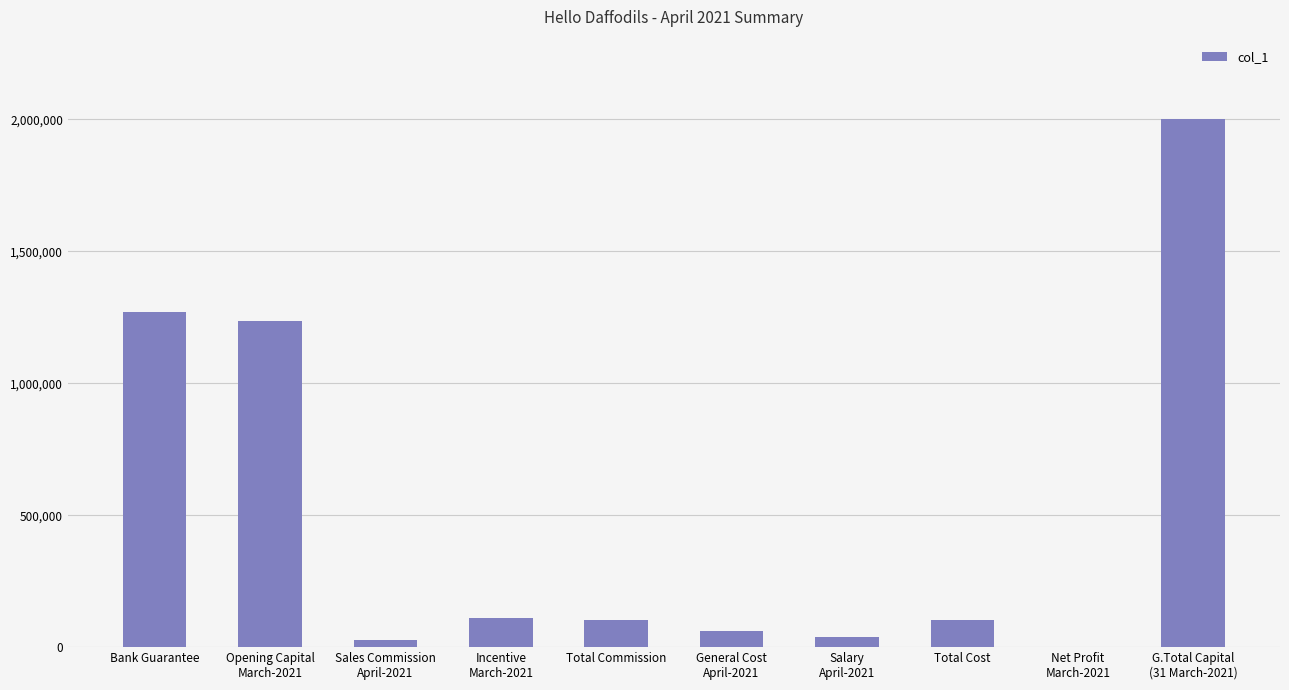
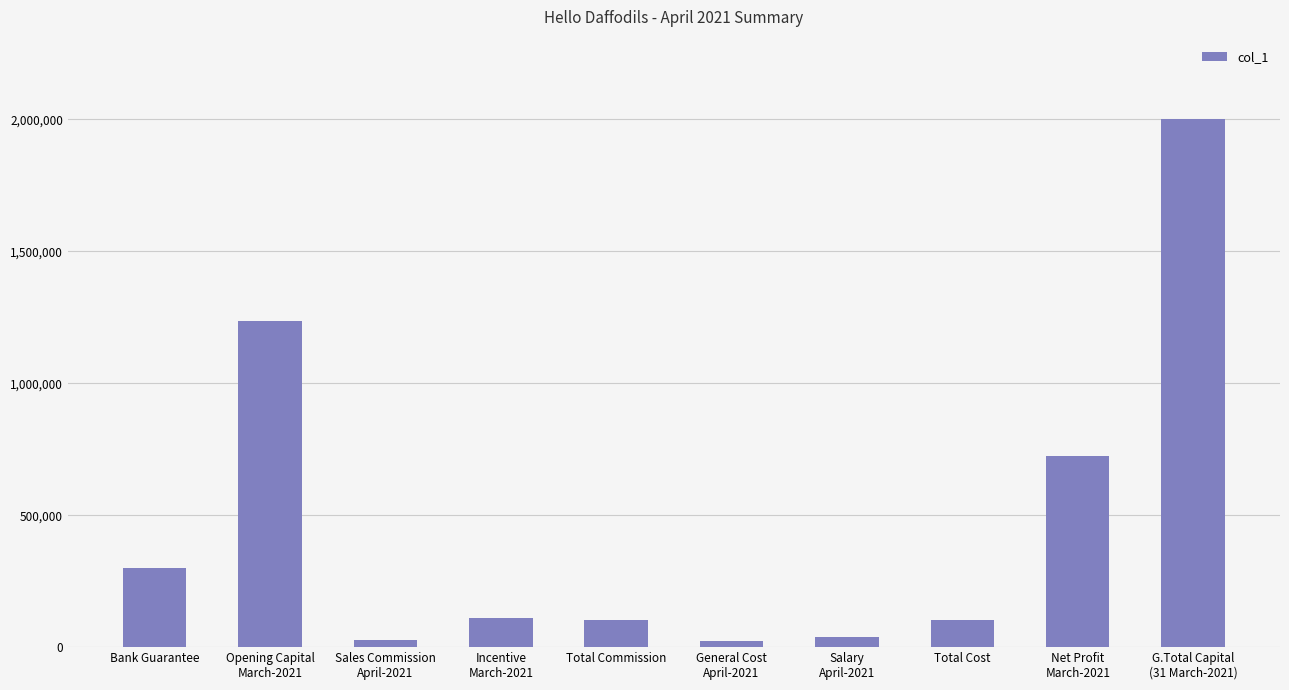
Bank Guarantee: 1,270,000 -> 300,000
General Cost April-2021: 60,000 -> 20,000
Net Profit March-2021: 0 -> 720,000
